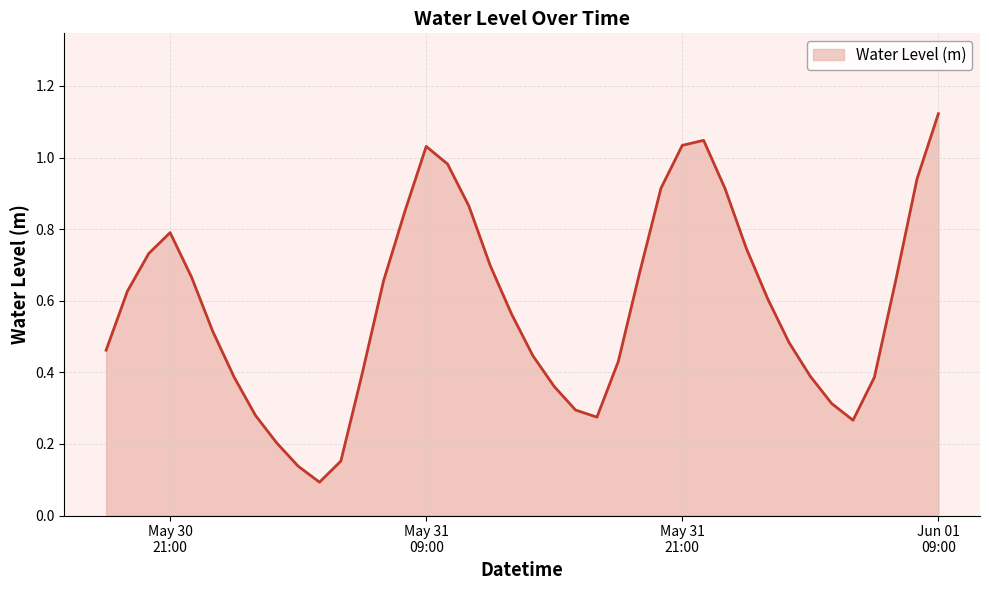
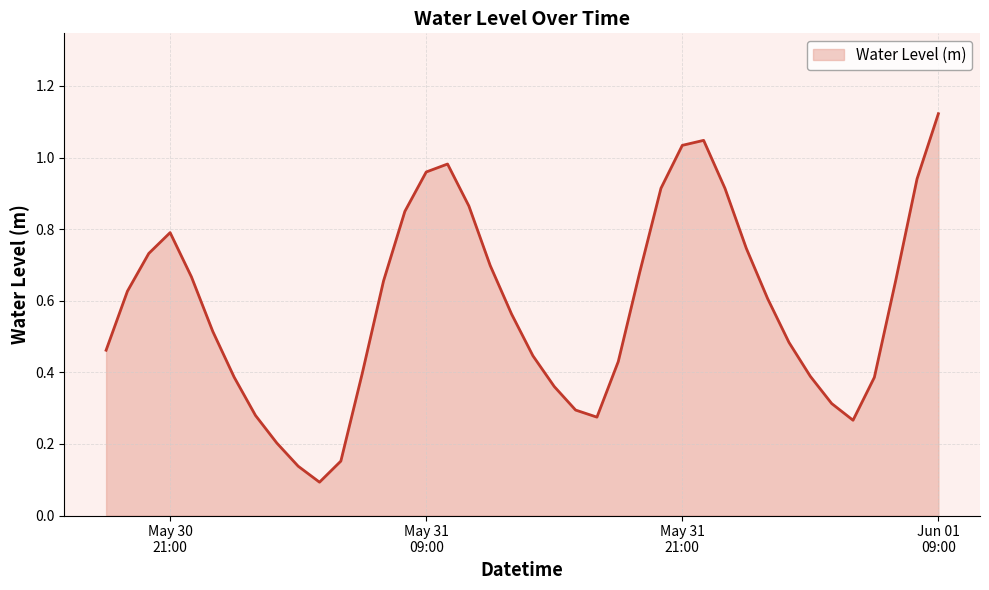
May 31 09:00: 1.03 -> 0.96
